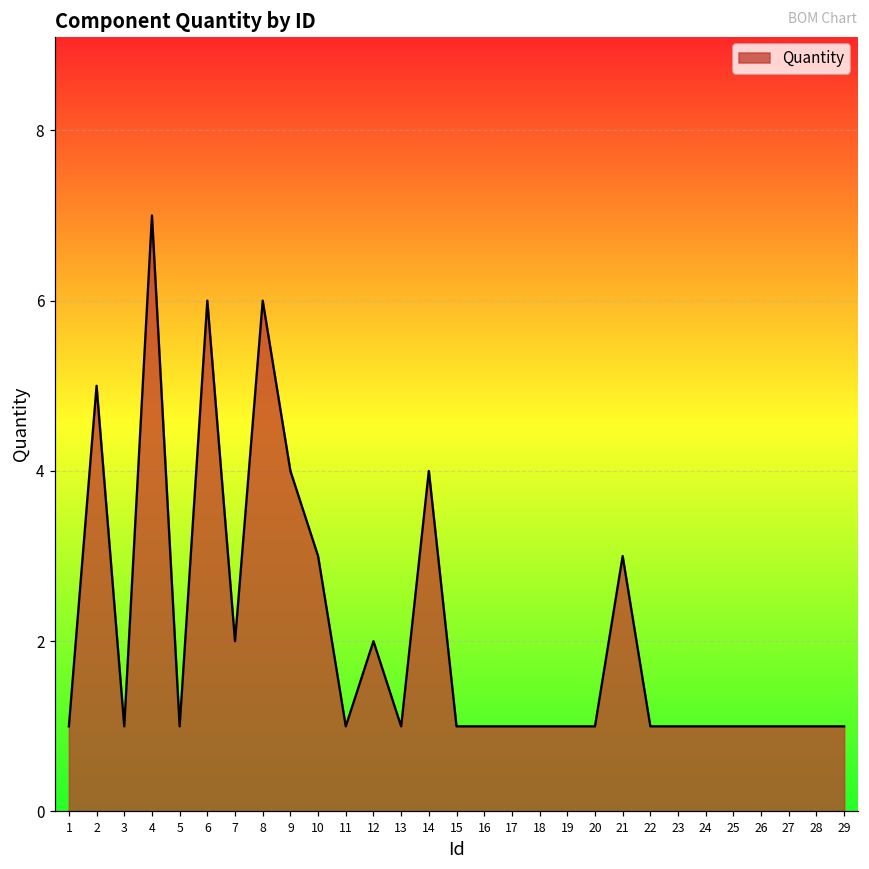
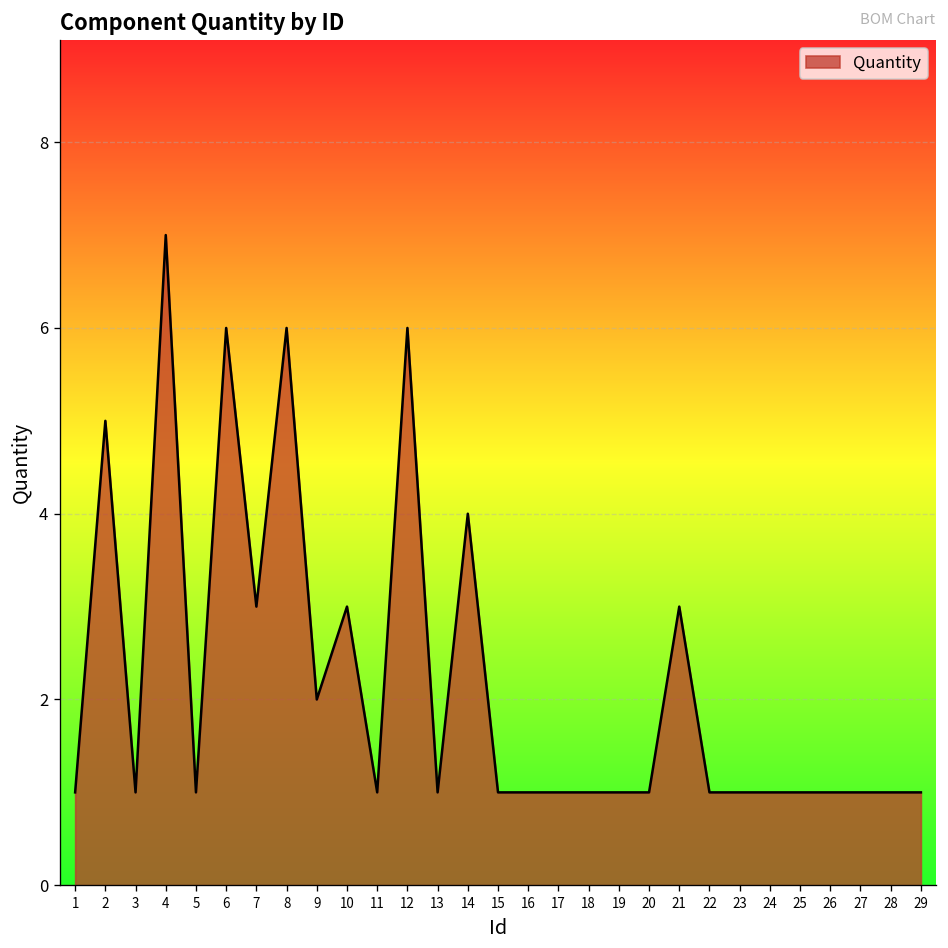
7: 2 -> 3
9: 4 -> 2
12: 2 -> 6
